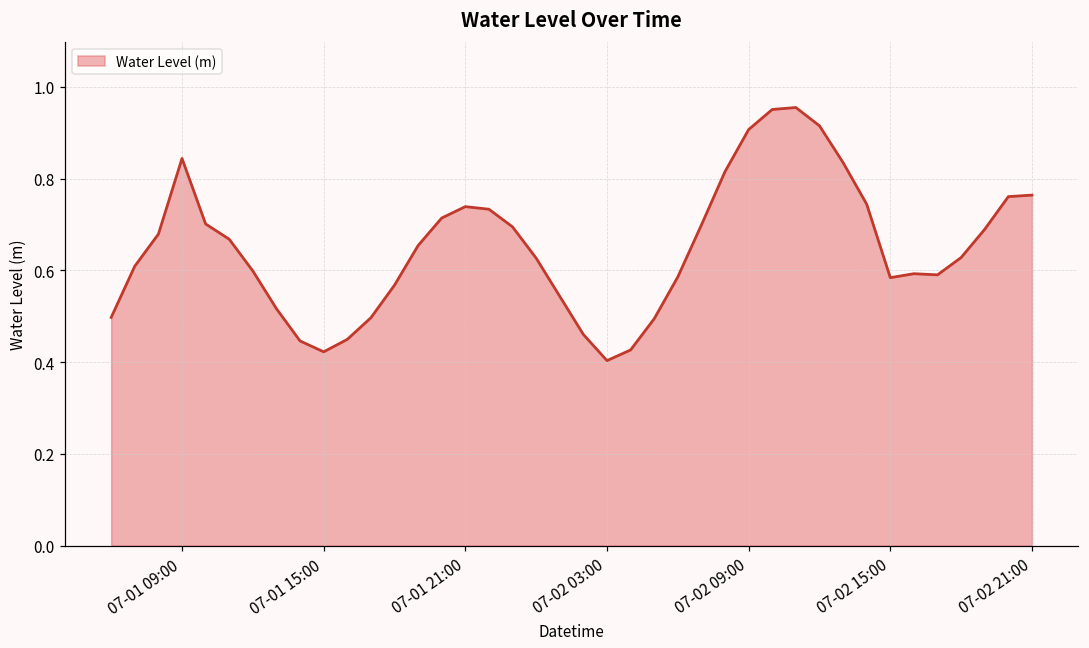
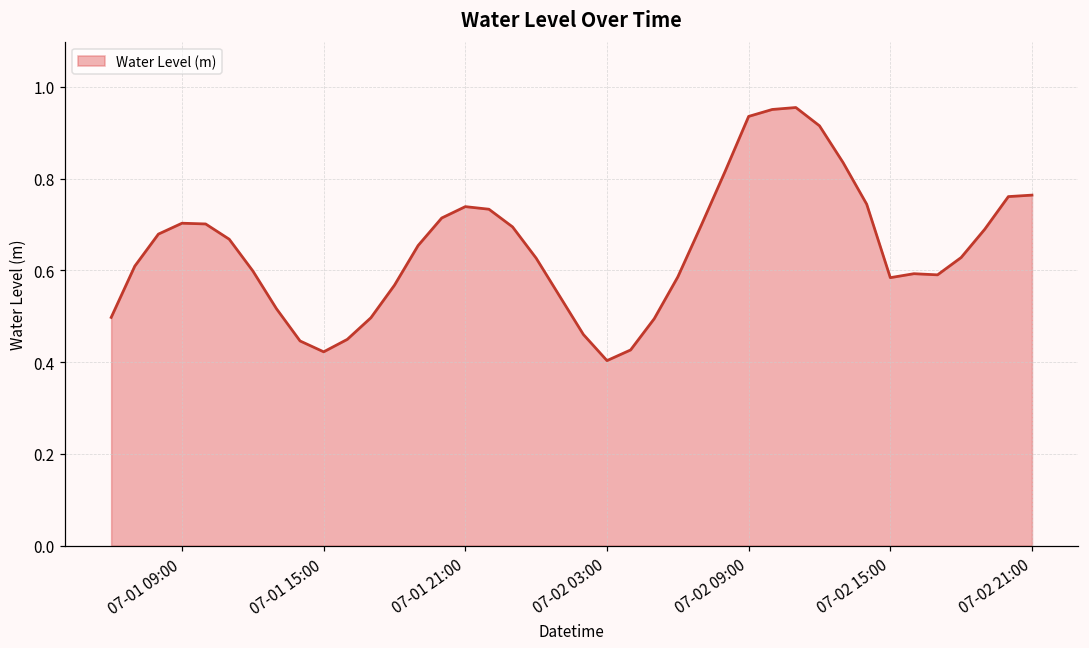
07-01 09:00: 0.84 -> 0.70
07-02 09:00: 0.91 -> 0.94
